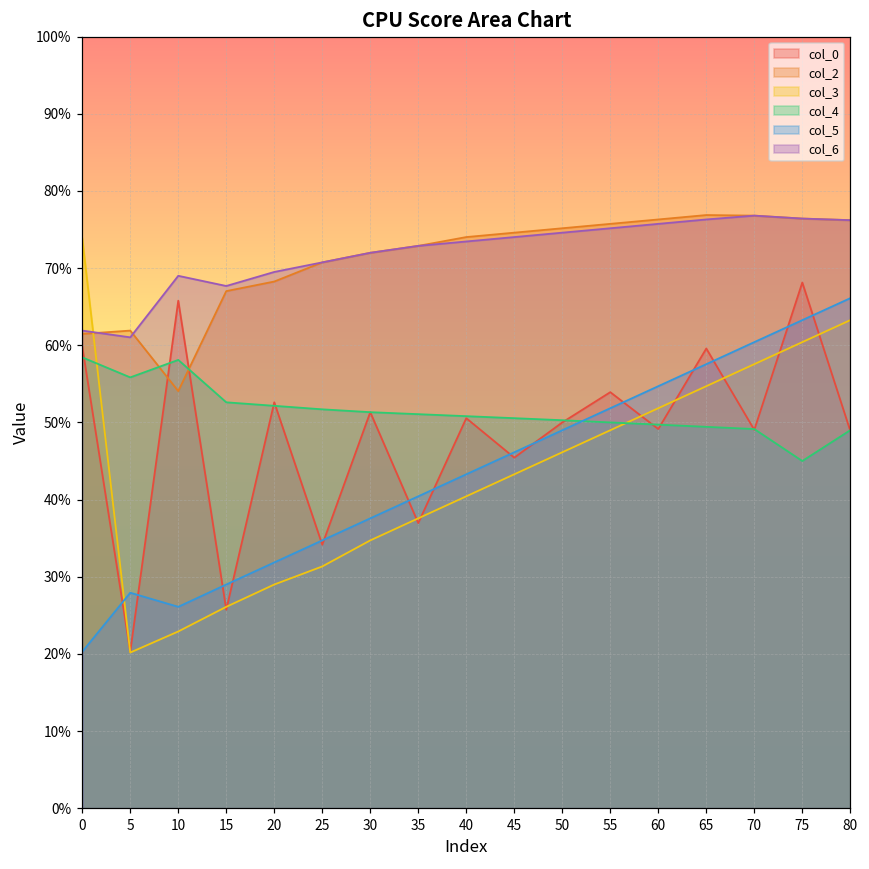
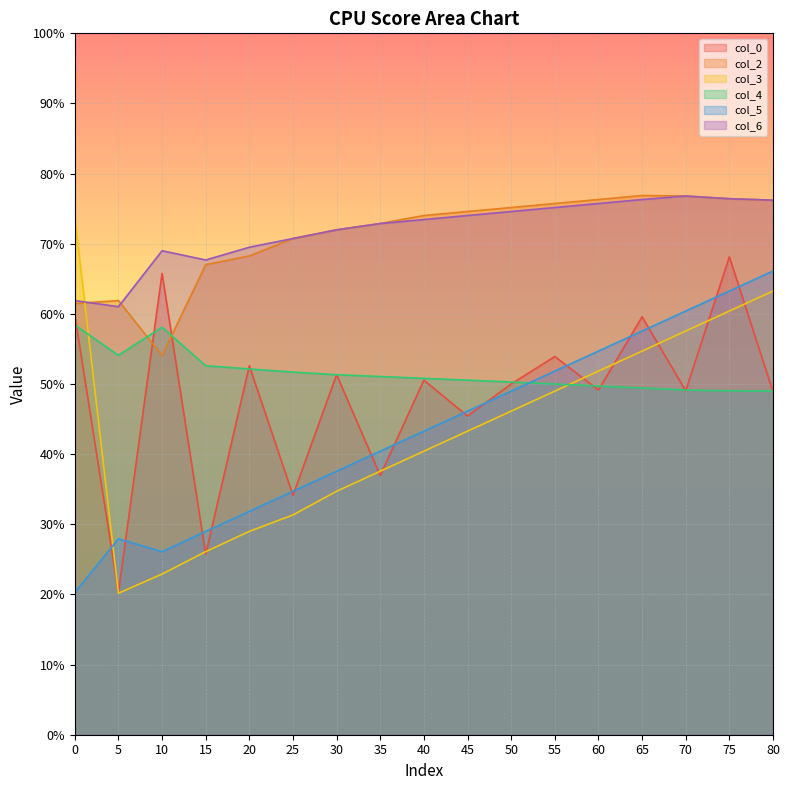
col_4, 5: 56% -> 54%
col_4, 75: 45% -> 49%
